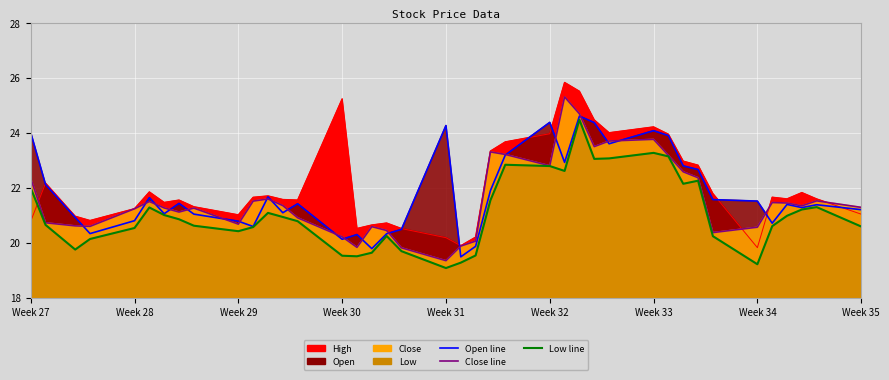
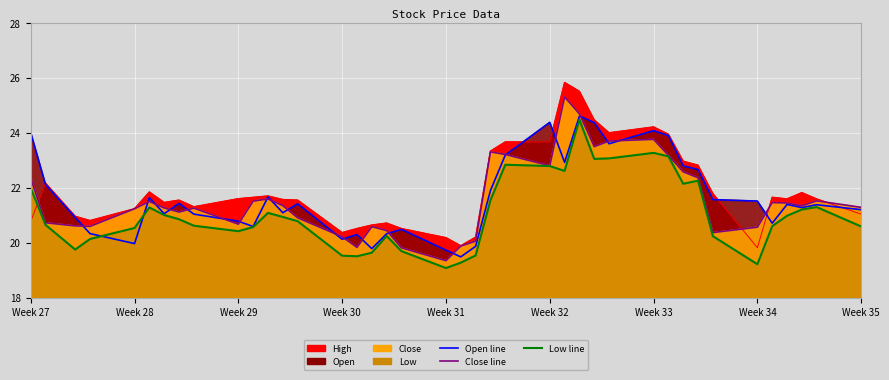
Open, Week 28: 20.8 -> 20.0
High, Week 29: 21.0 -> 21.6
High, Week 30: 25.2 -> 20.4
Open, Week 31: 24.3 -> 19.7
High, Week 32: 24.0 -> 23.7
